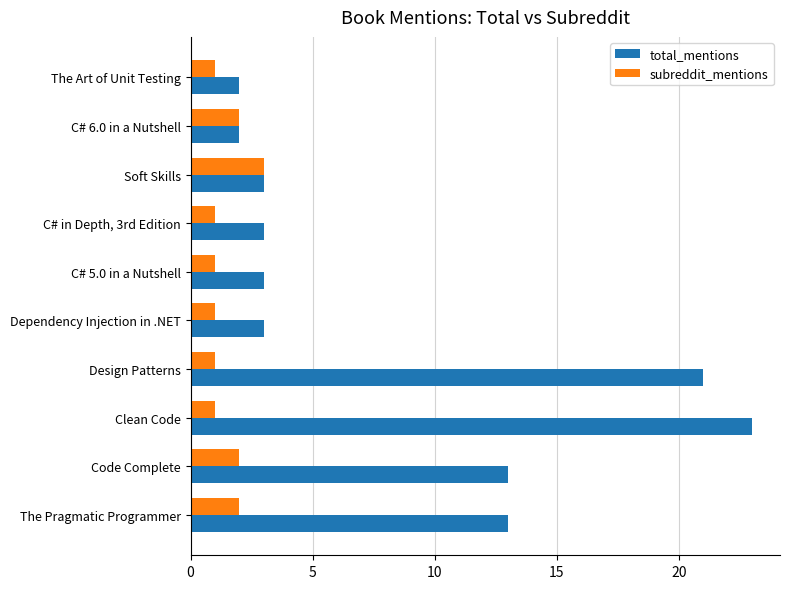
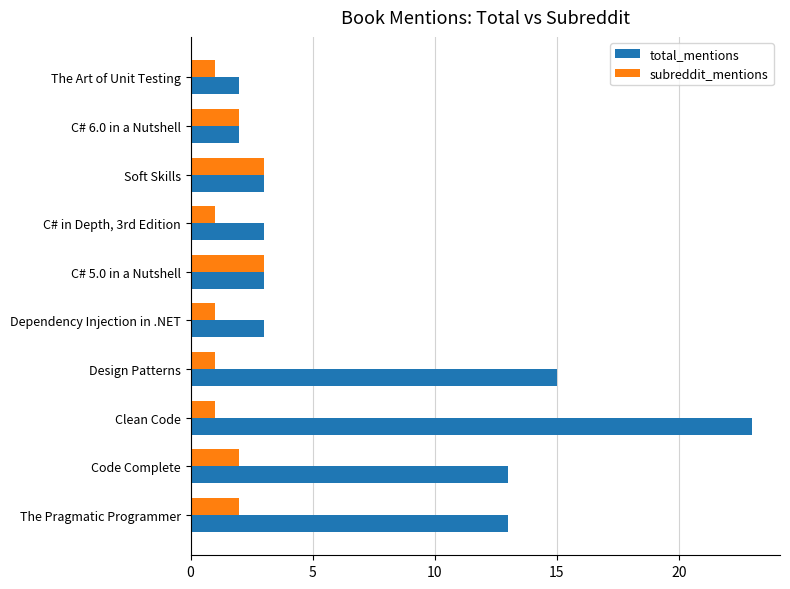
subreddit_mentions, C# 5.0 in a Nutshell: 1 -> 3
total_mentions, Design Patterns: 21 -> 15
